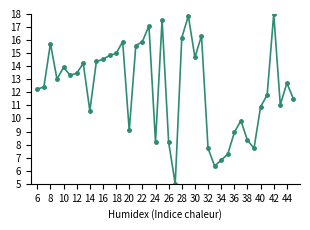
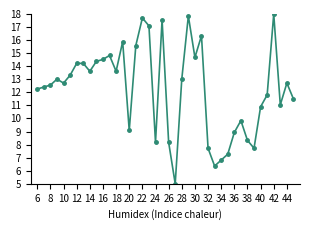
8: 15.7 -> 12.6
10: 13.9 -> 12.7
12: 13.5 -> 14.2
14: 10.6 -> 13.6
18: 15.0 -> 13.6
22: 15.9 -> 17.7
28: 16.2 -> 13.0
